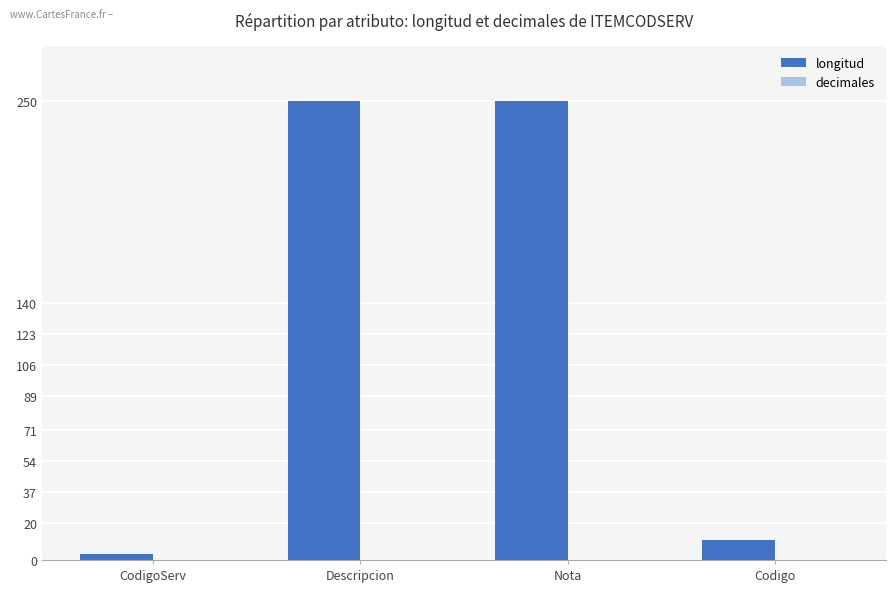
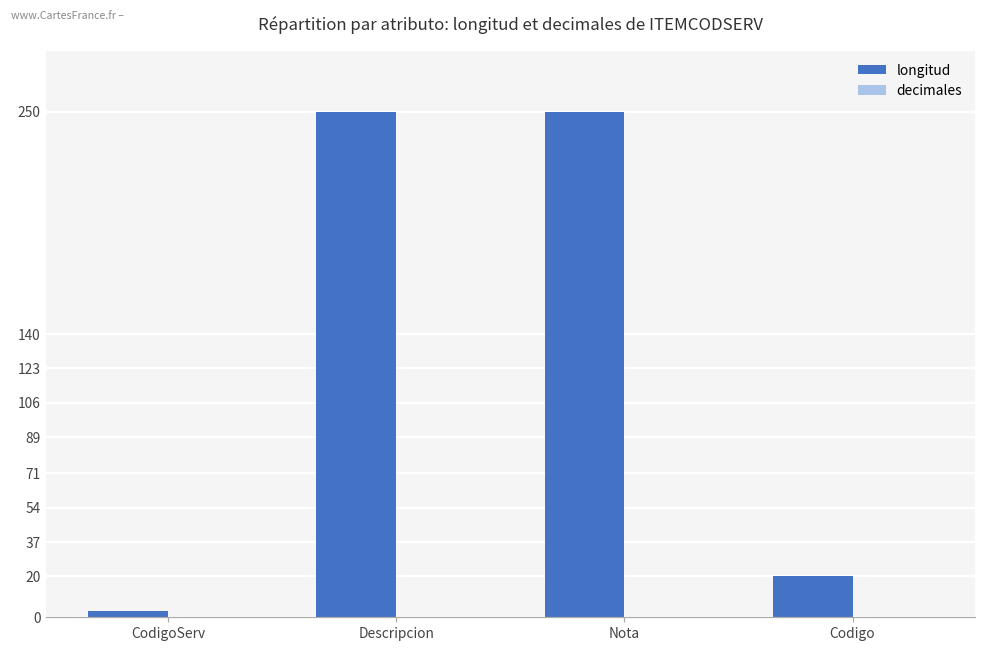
longitud, Codigo: 11 -> 20
